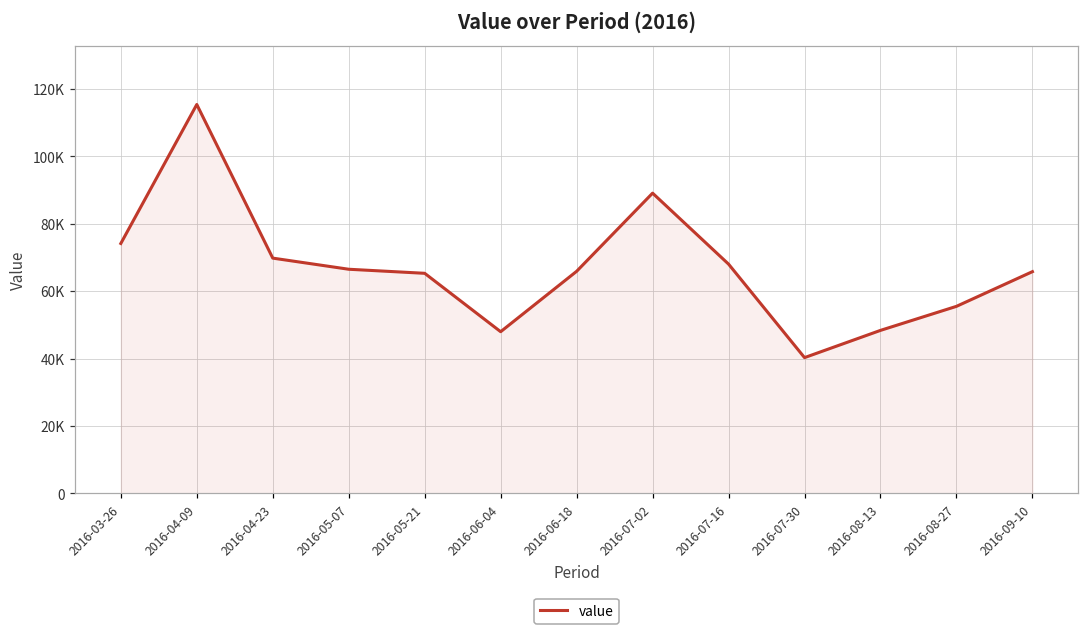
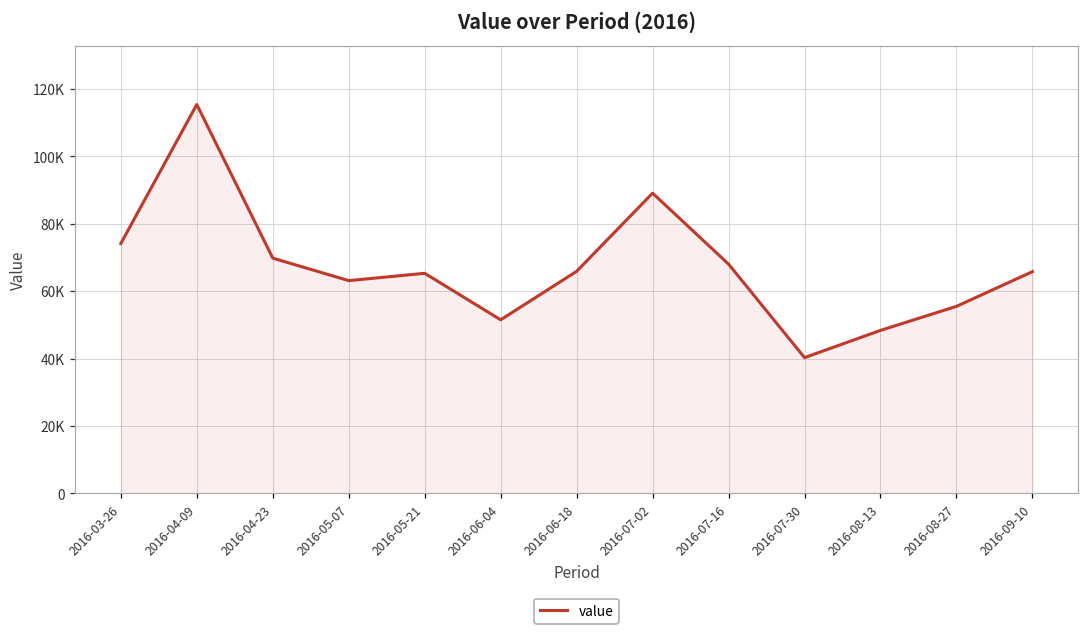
2016-05-07: 67000 -> 63000
2016-06-04: 48000 -> 52000
